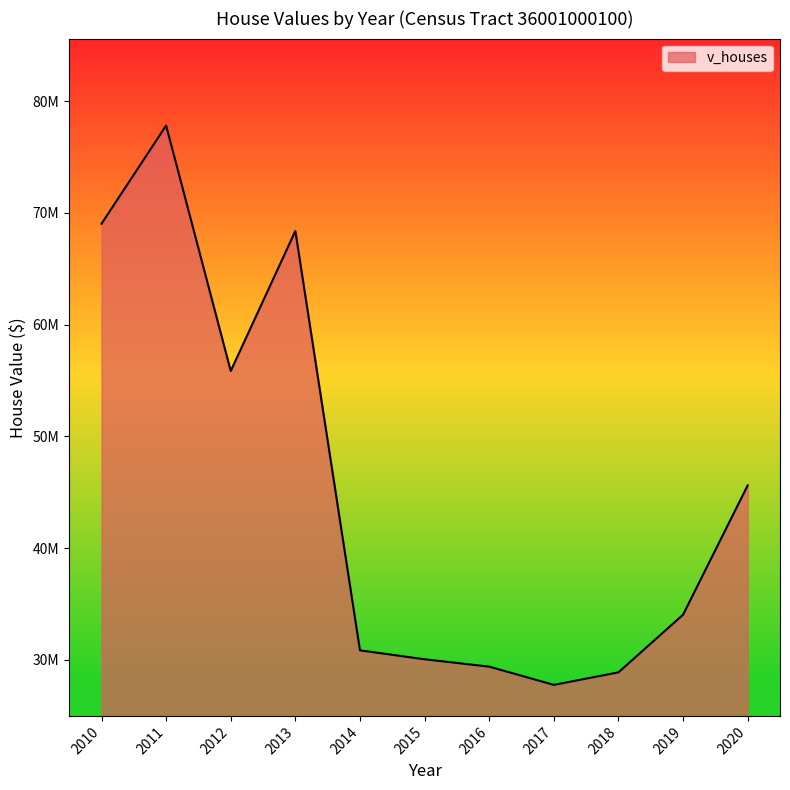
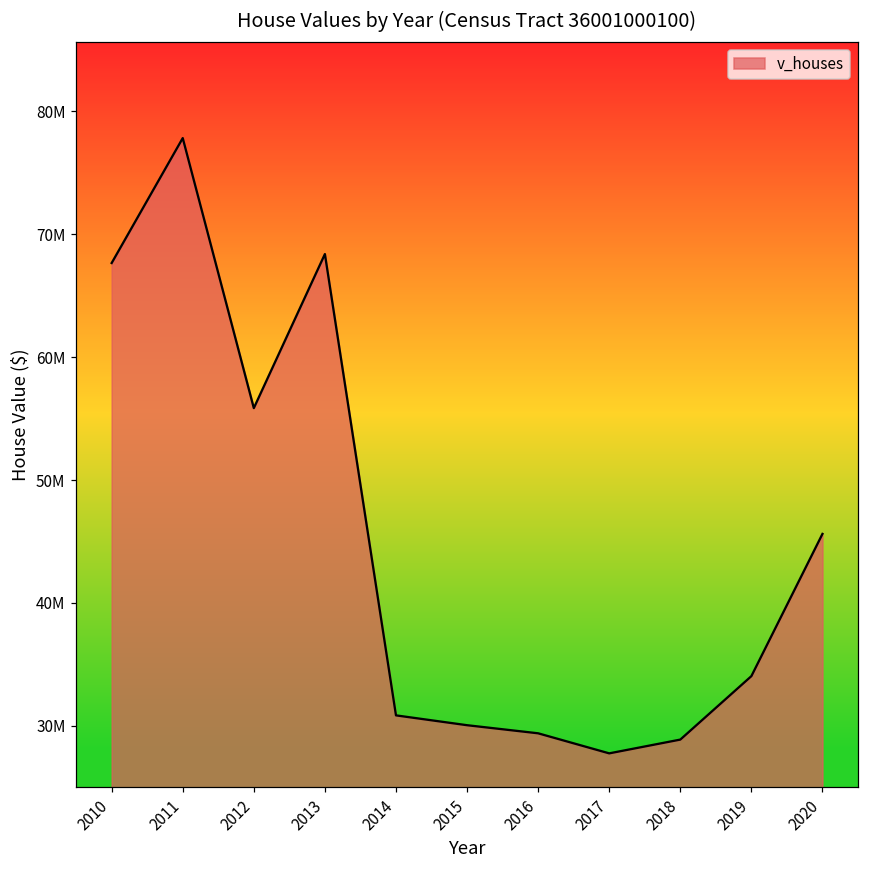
2010: 69000000 -> 67700000
